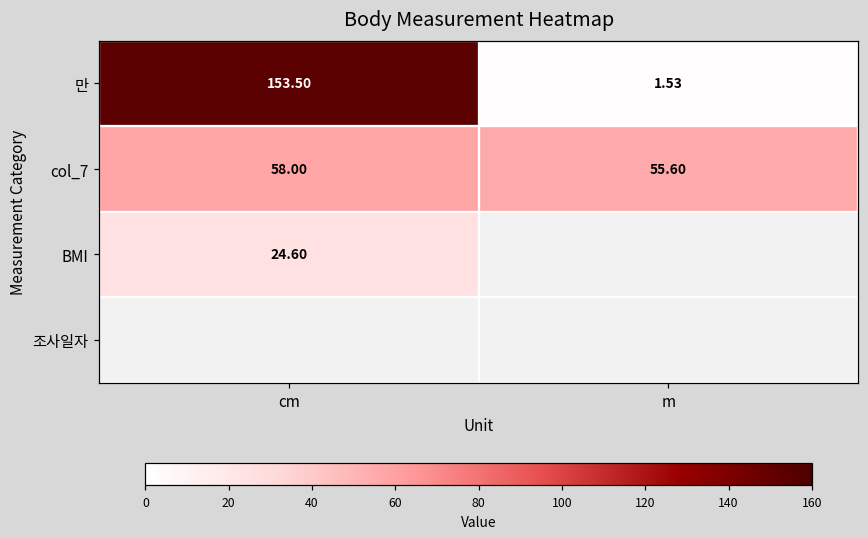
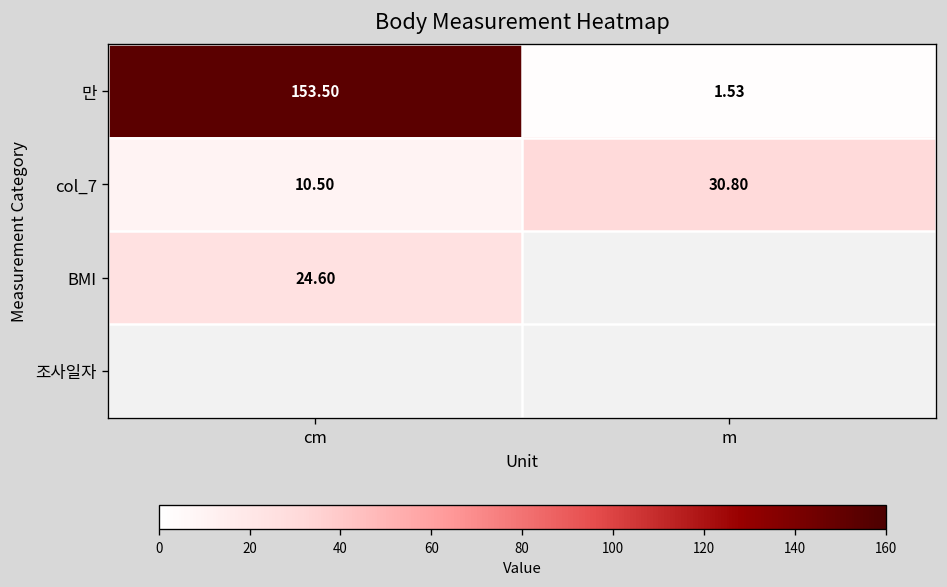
col_7, cm: 58.00 -> 10.50
col_7, m: 55.60 -> 30.80
